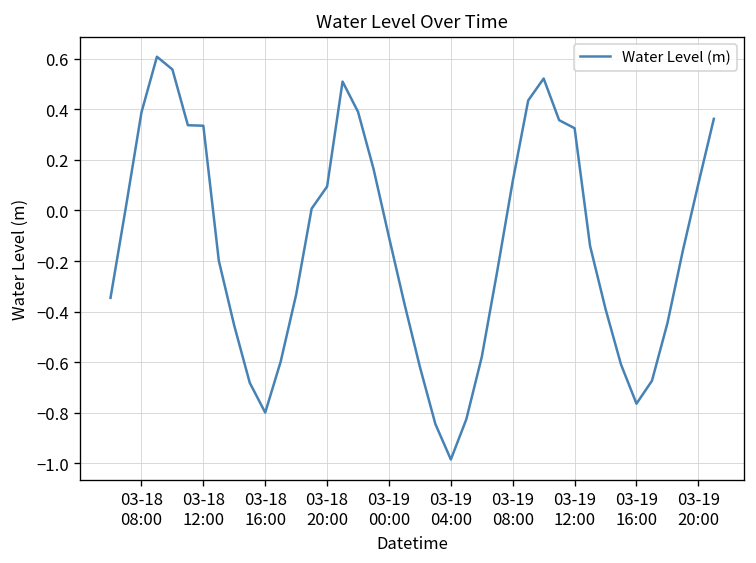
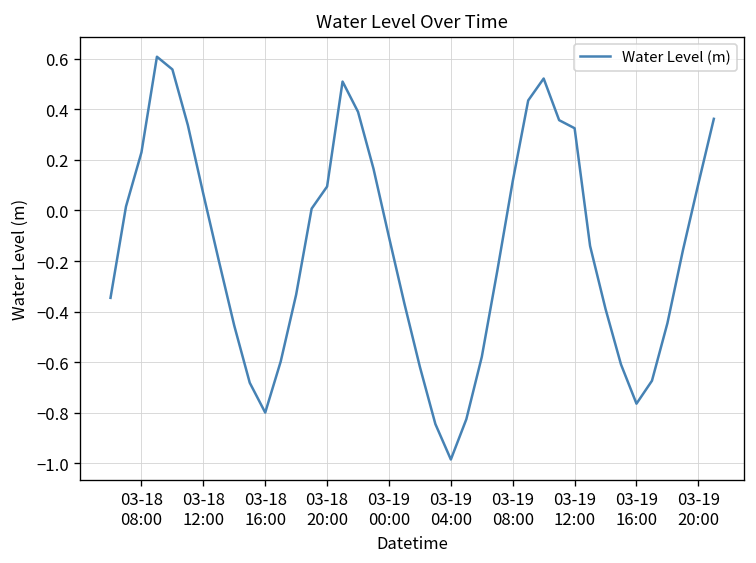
03-18 08:00: 0.39 -> 0.23
03-18 12:00: 0.33 -> 0.06
